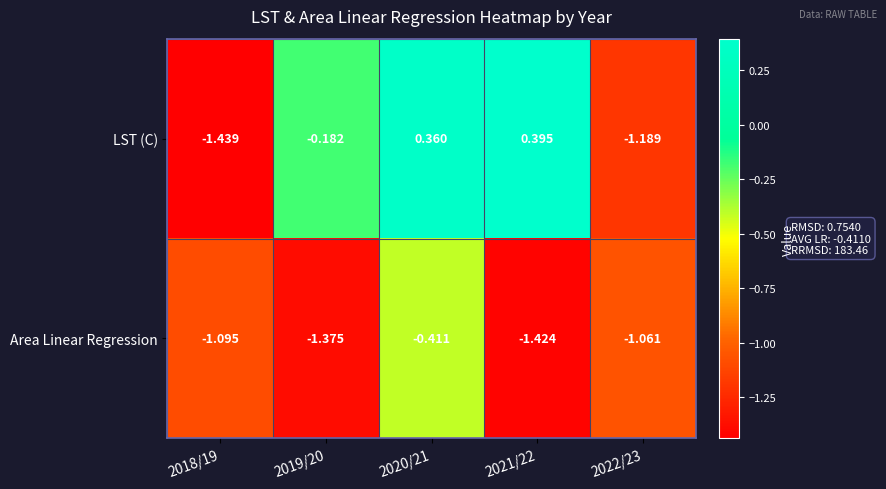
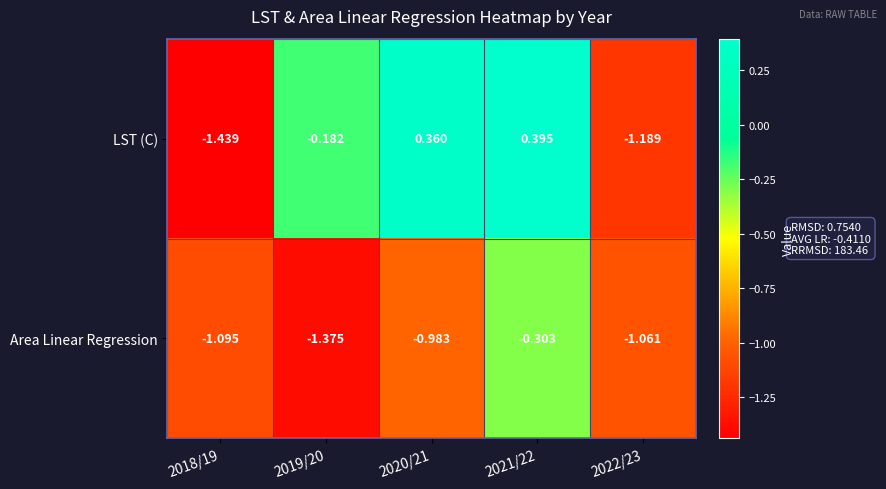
Area Linear Regression, 2020/21: -0.411 -> -0.983
Area Linear Regression, 2021/22: -1.424 -> -0.303
